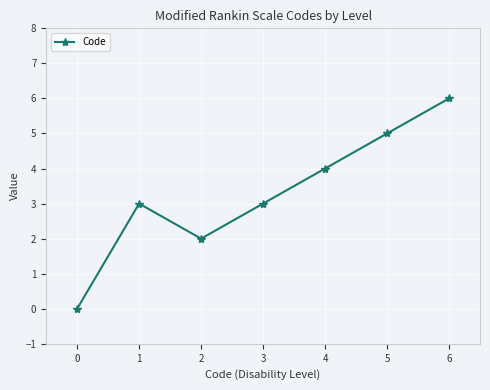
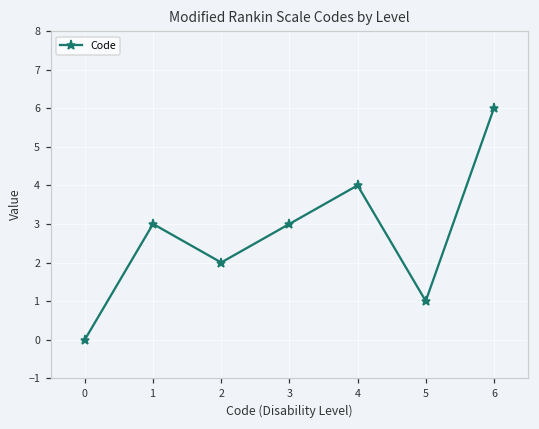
5: 5 -> 1
